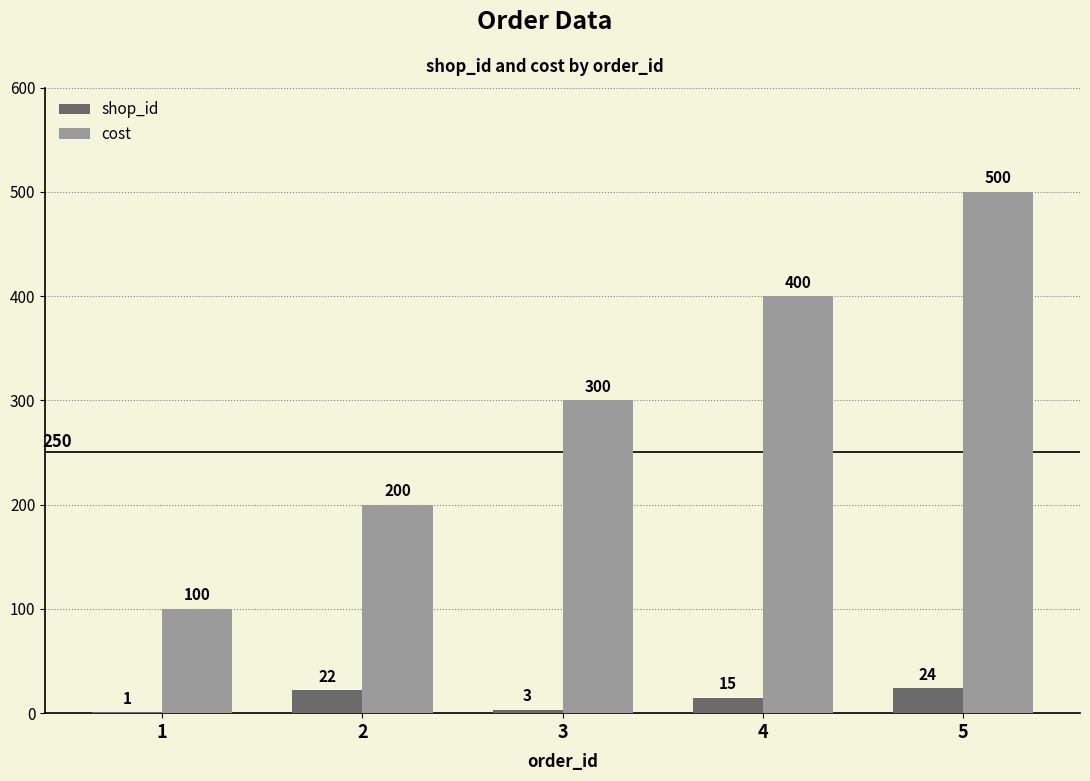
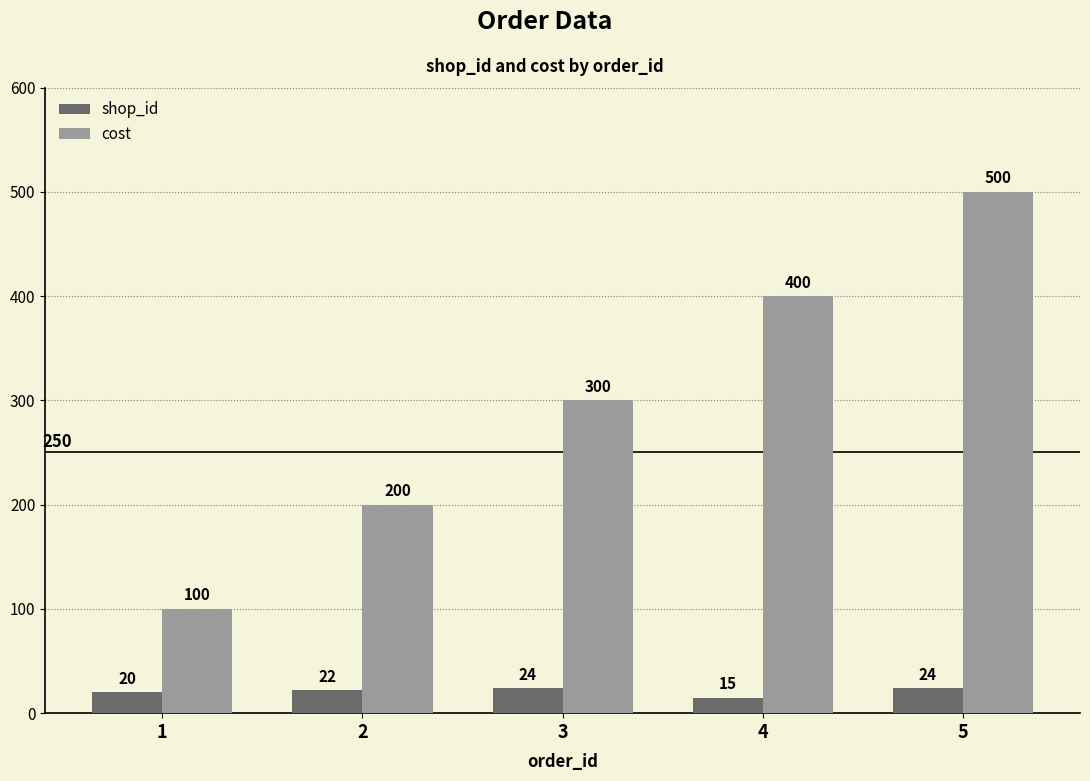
shop_id, 1: 1 -> 20
shop_id, 3: 3 -> 24
